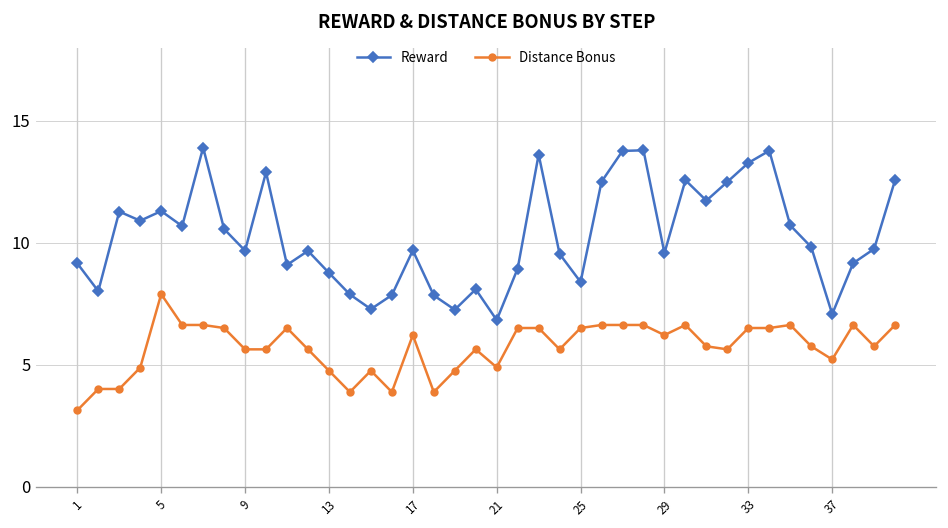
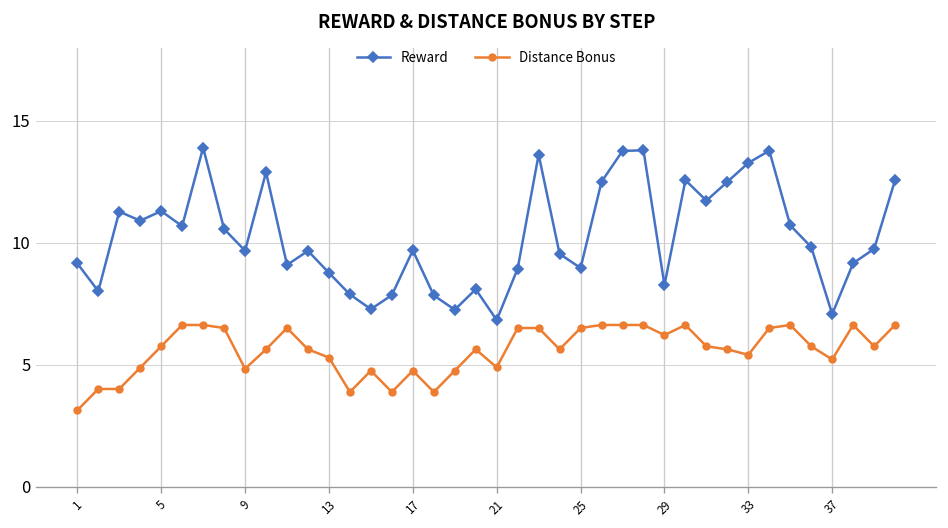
Distance Bonus, 5: 7.9 -> 5.8
Distance Bonus, 9: 5.6 -> 4.8
Distance Bonus, 13: 4.8 -> 5.3
Distance Bonus, 17: 6.2 -> 4.8
Reward, 25: 8.4 -> 9.0
Reward, 29: 9.6 -> 8.3
Distance Bonus, 33: 6.5 -> 5.4
